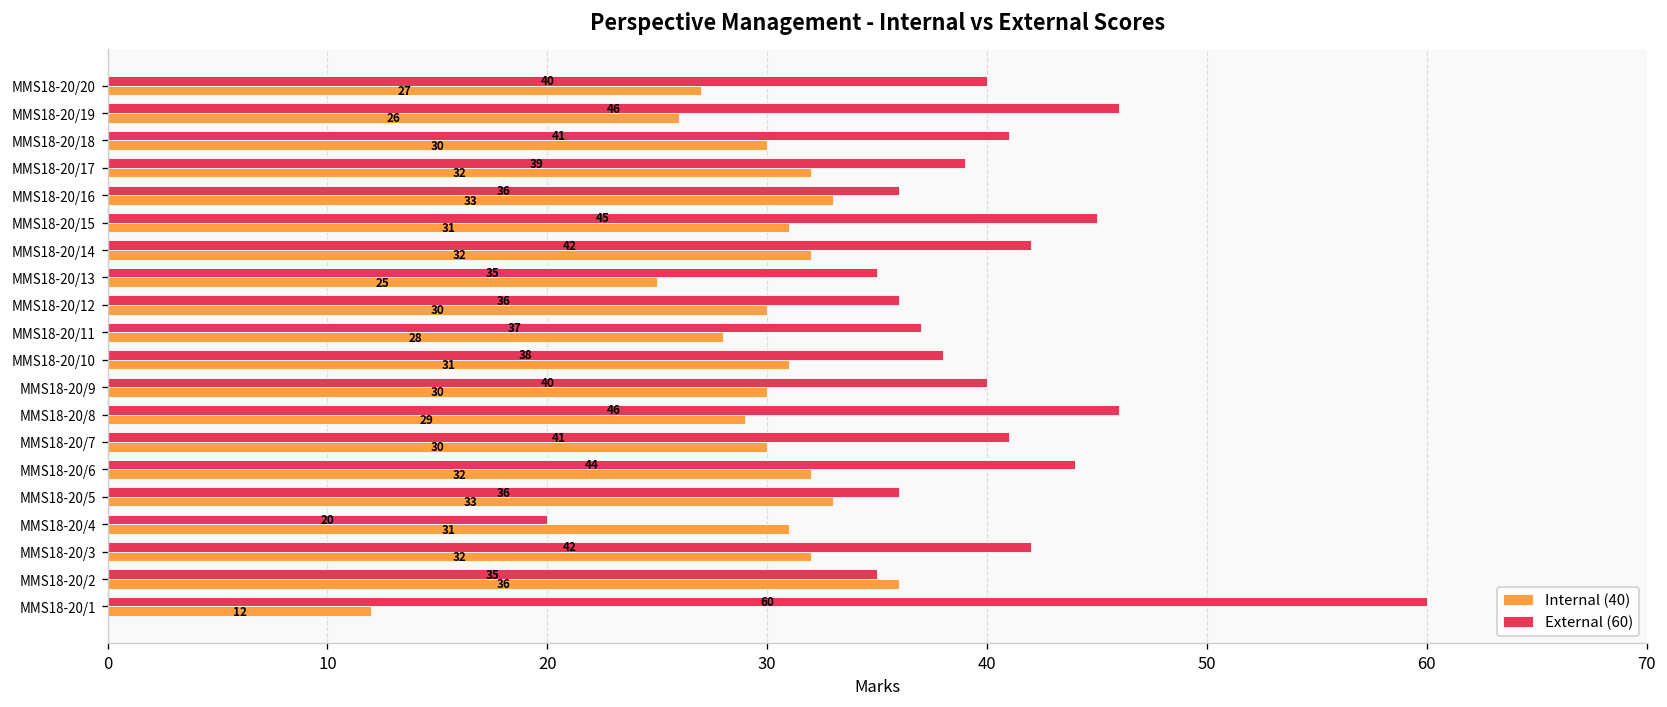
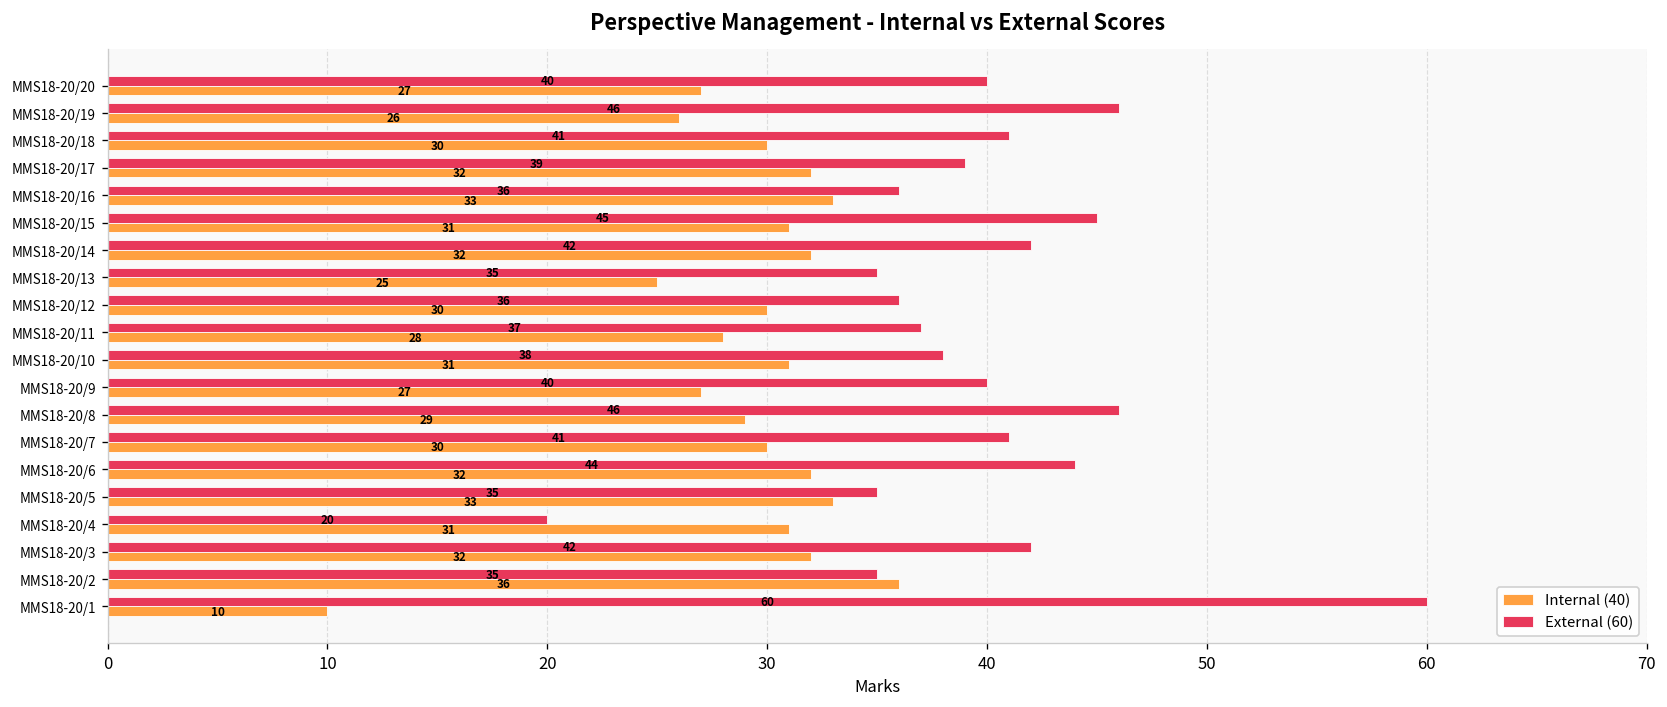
Internal (40), MMS18-20/9: 30 -> 27
External (60), MMS18-20/5: 36 -> 35
Internal (40), MMS18-20/1: 12 -> 10
